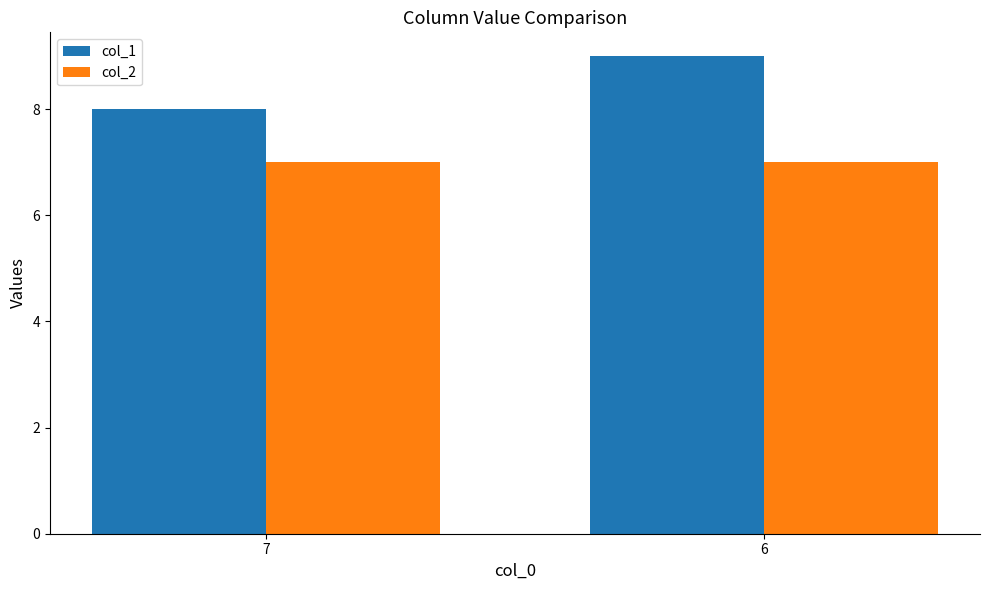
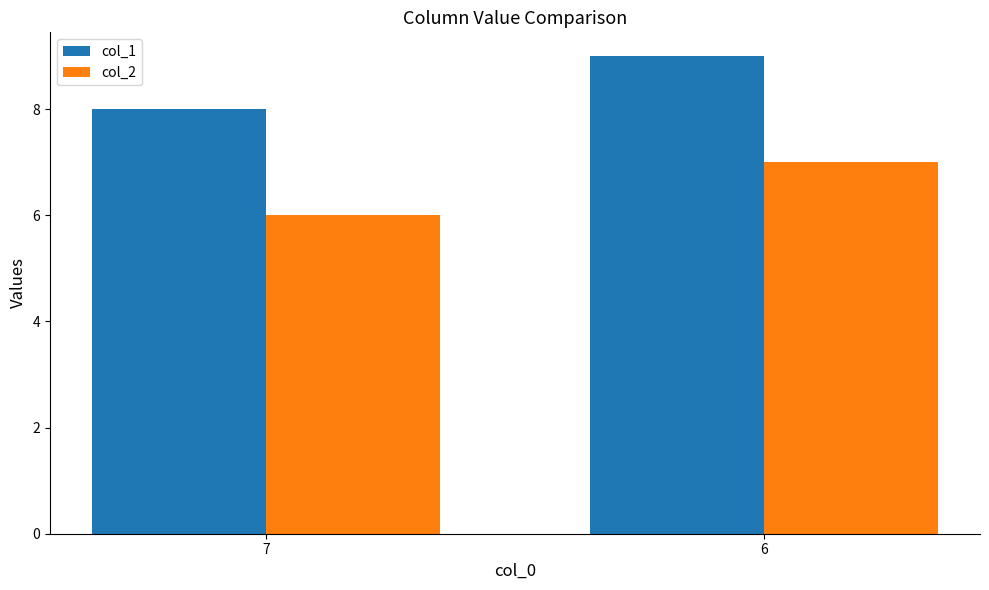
col_2, 7: 7 -> 6
